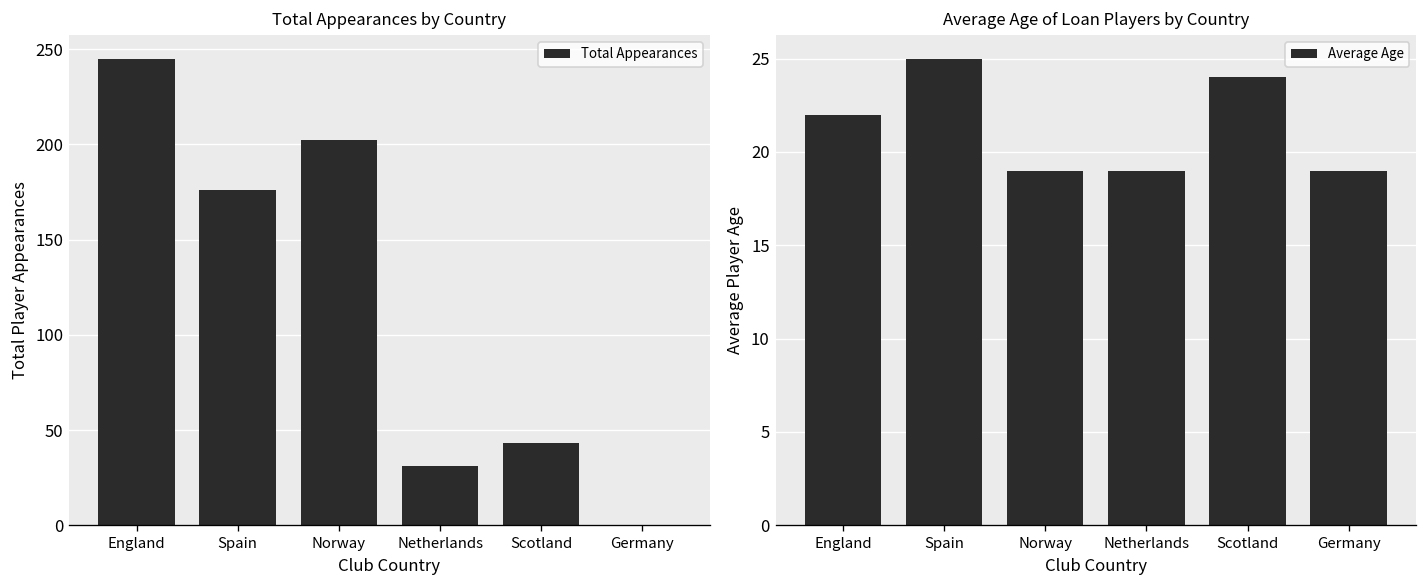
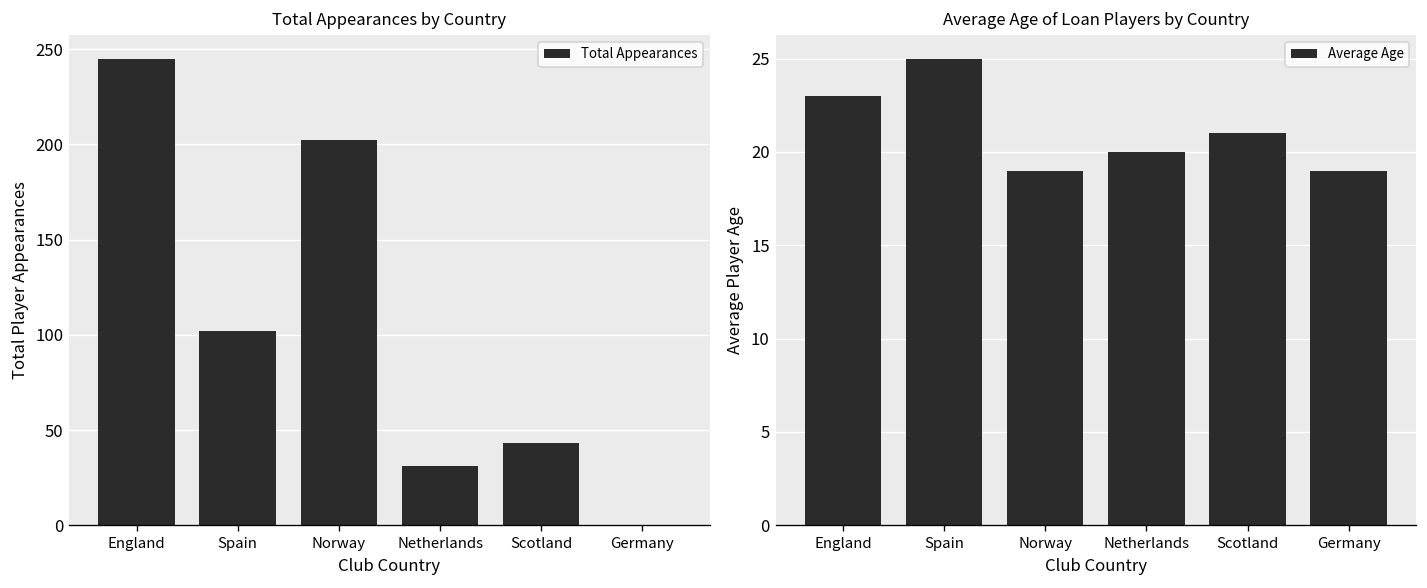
Total Appearances by Country, Spain: 176 -> 102
Average Age of Loan Players by Country, England: 22 -> 23
Average Age of Loan Players by Country, Netherlands: 19 -> 20
Average Age of Loan Players by Country, Scotland: 24 -> 21
